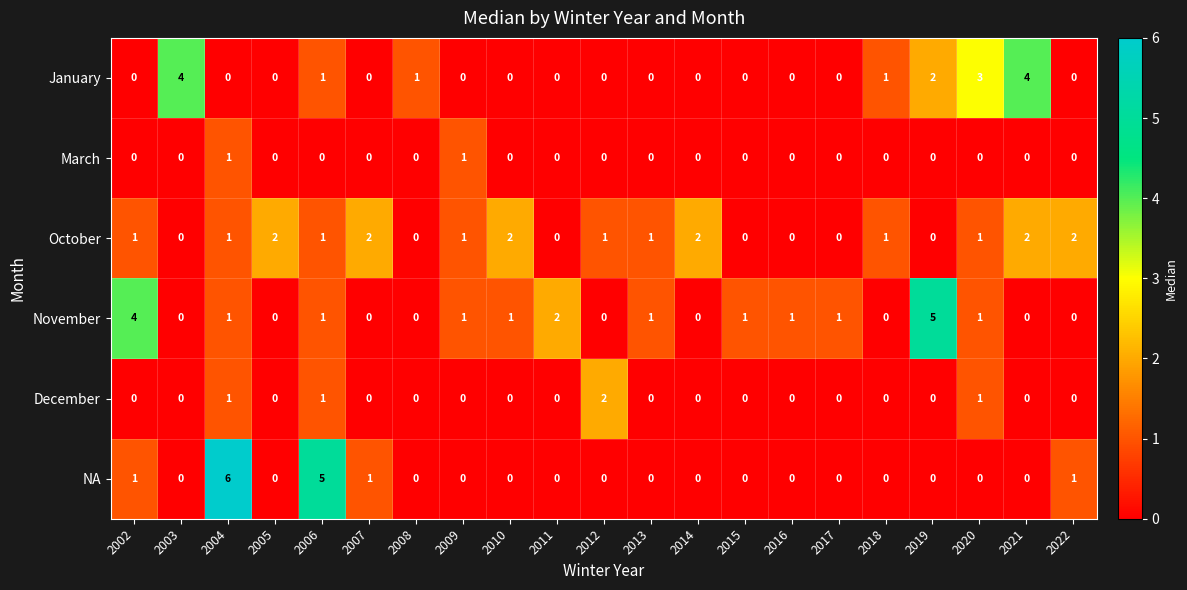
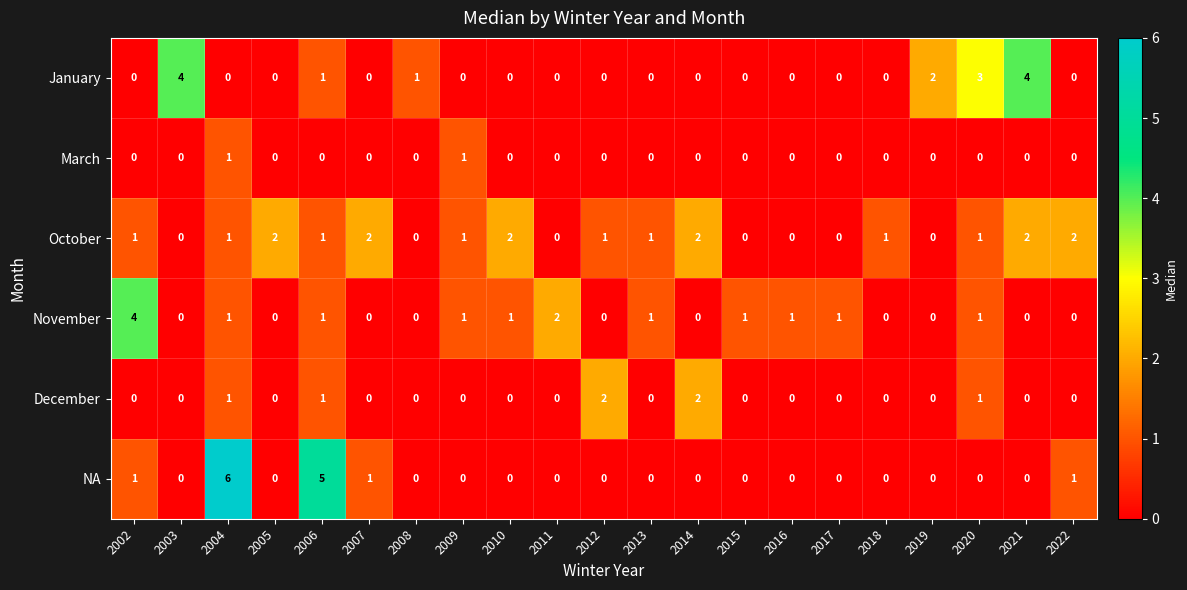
January, 2018: 1 -> 0
November, 2019: 5 -> 0
December, 2014: 0 -> 2
